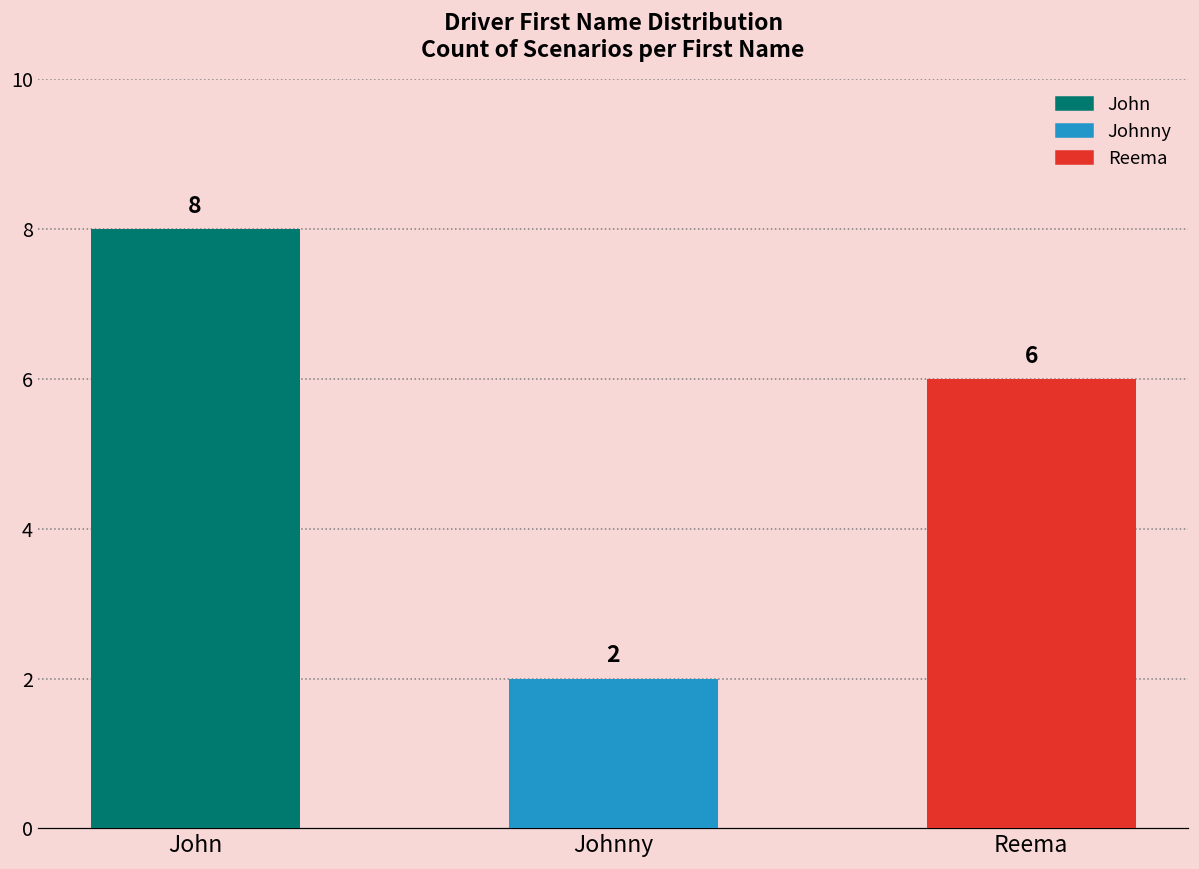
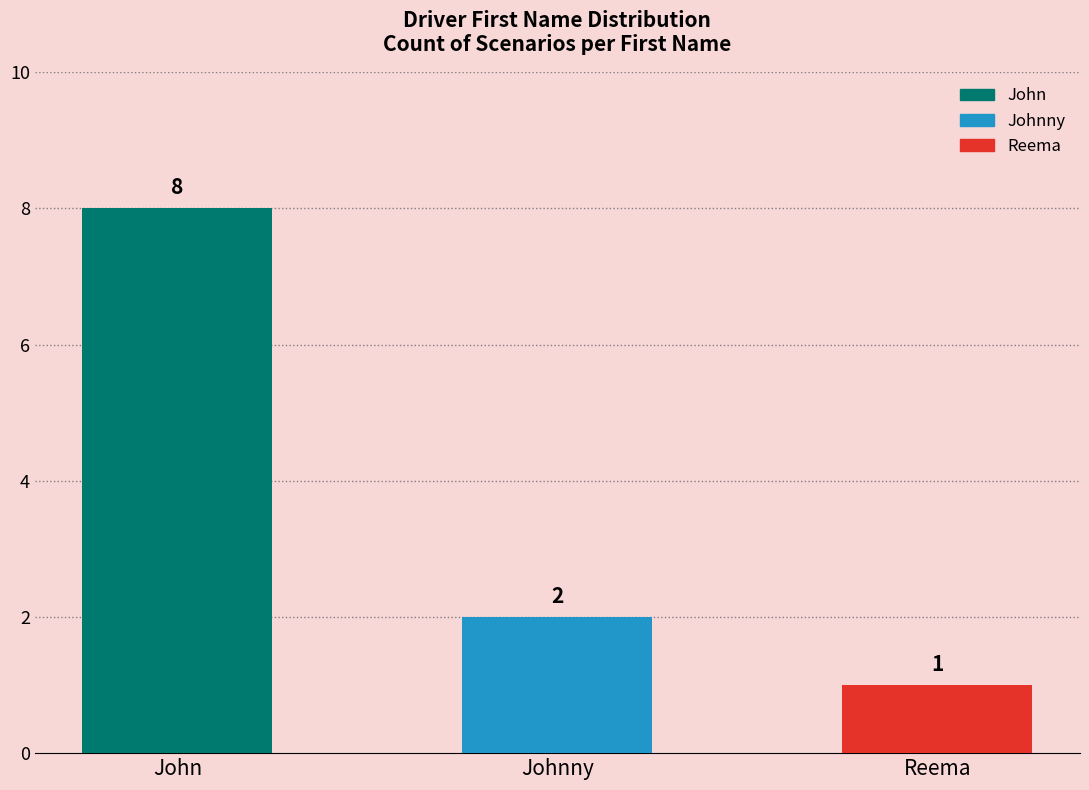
Reema: 6 -> 1
